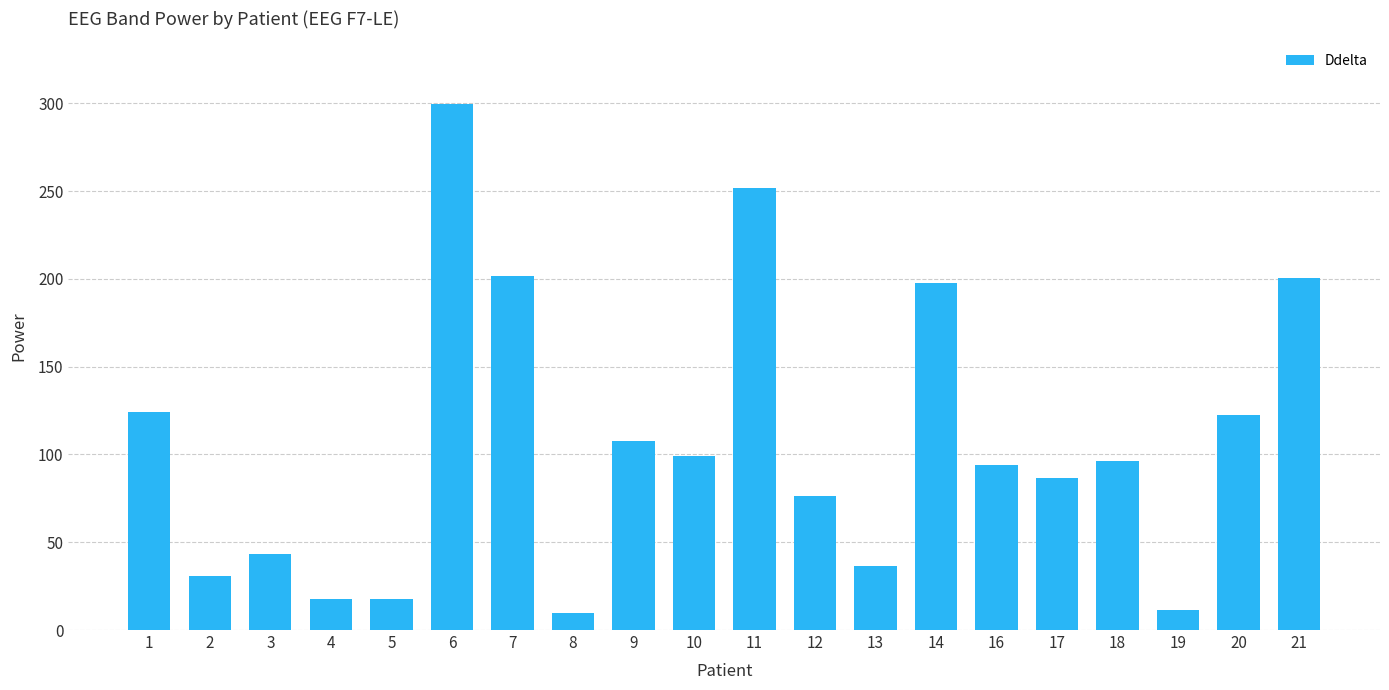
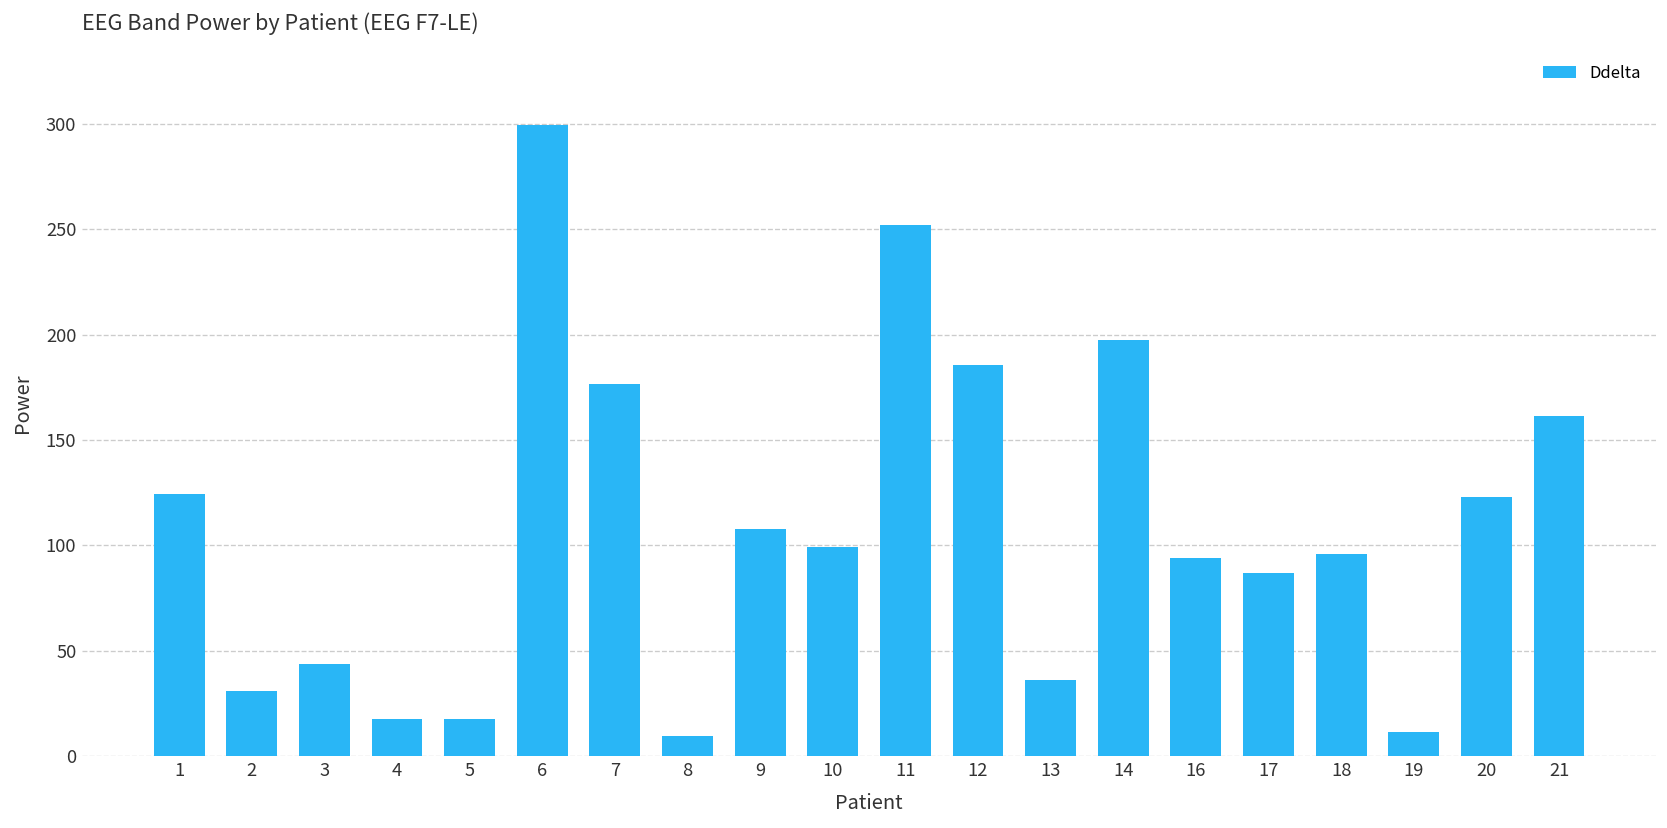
7: 202 -> 177
12: 76 -> 186
21: 201 -> 161
